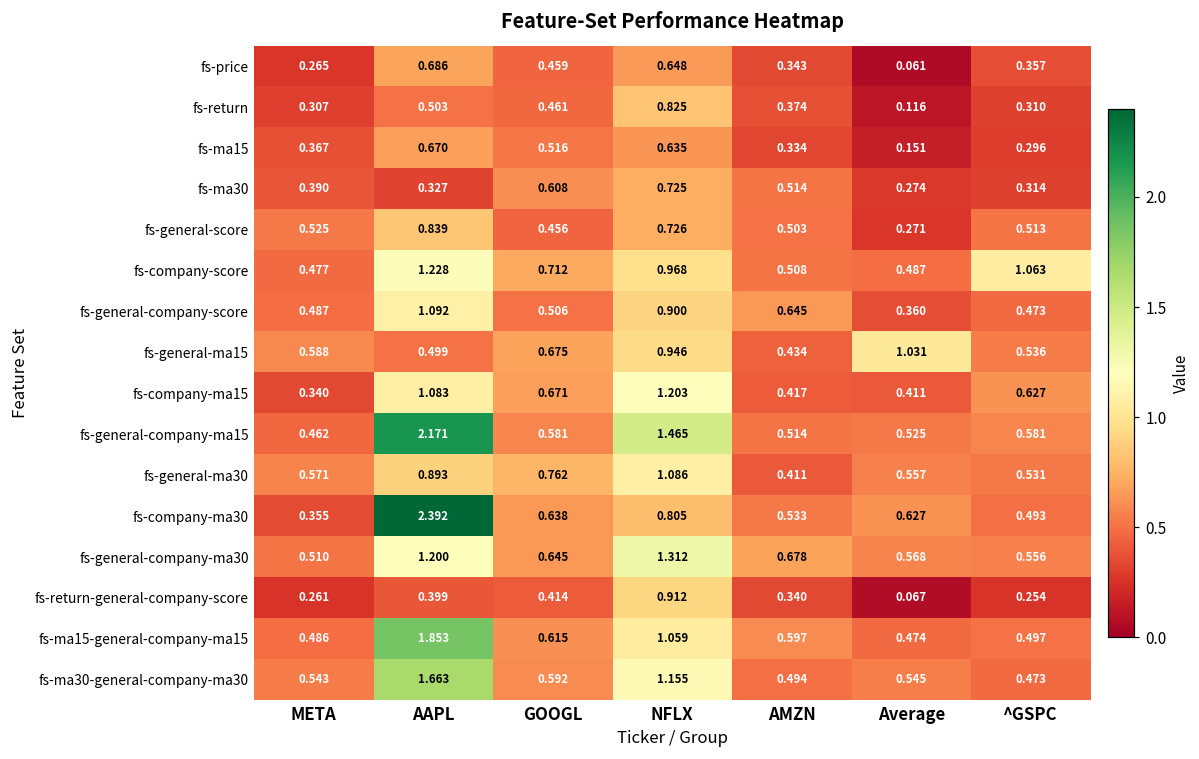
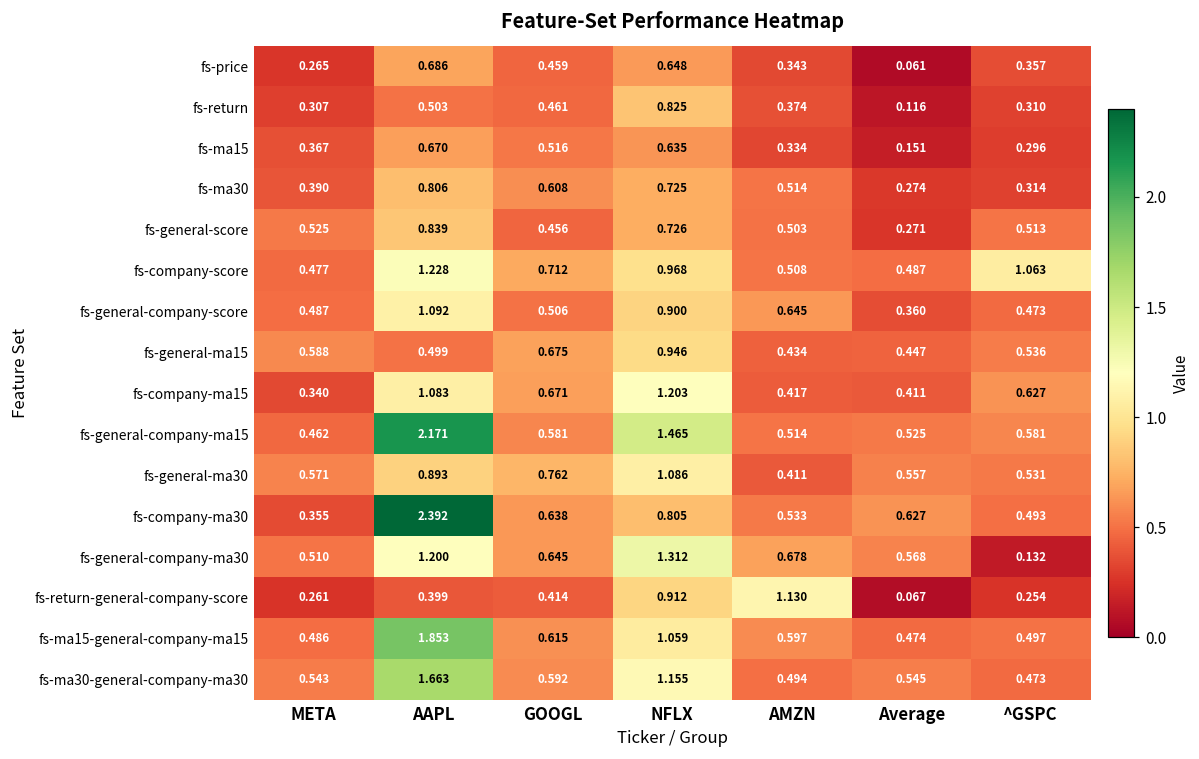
fs-ma30, AAPL: 0.327 -> 0.806
fs-general-ma15, Average: 1.031 -> 0.447
fs-general-company-ma30, ^GSPC: 0.556 -> 0.132
fs-return-general-company-score, AMZN: 0.340 -> 1.130
